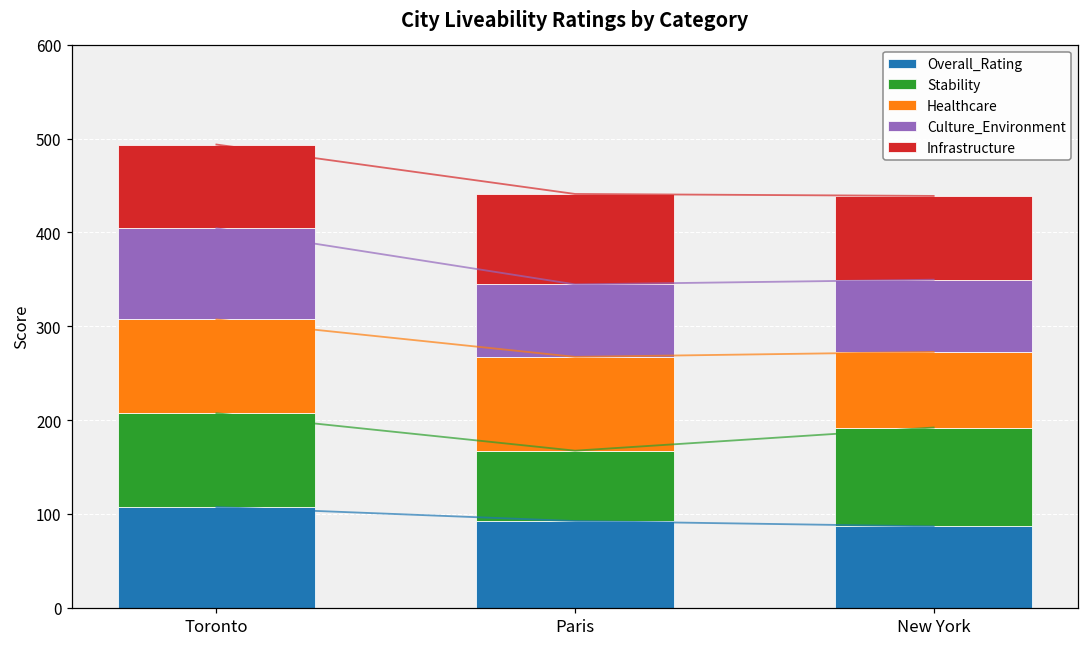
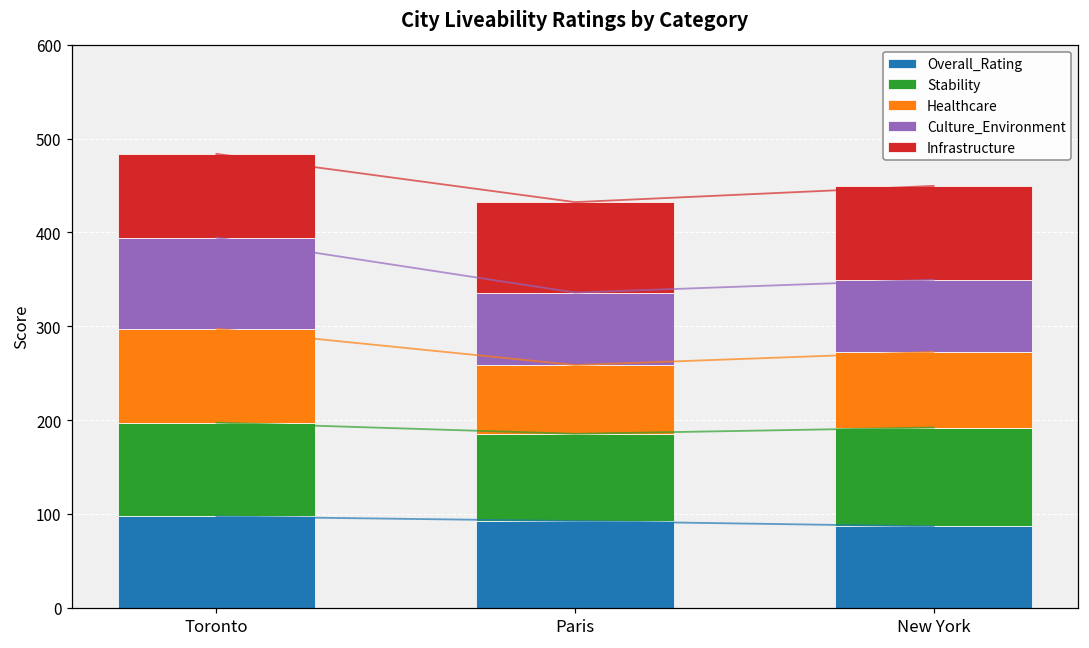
Overall_Rating, Toronto: 110 -> 100
Stability, Paris: 70 -> 90
Healthcare, Paris: 100 -> 70
Infrastructure, New York: 90 -> 100
